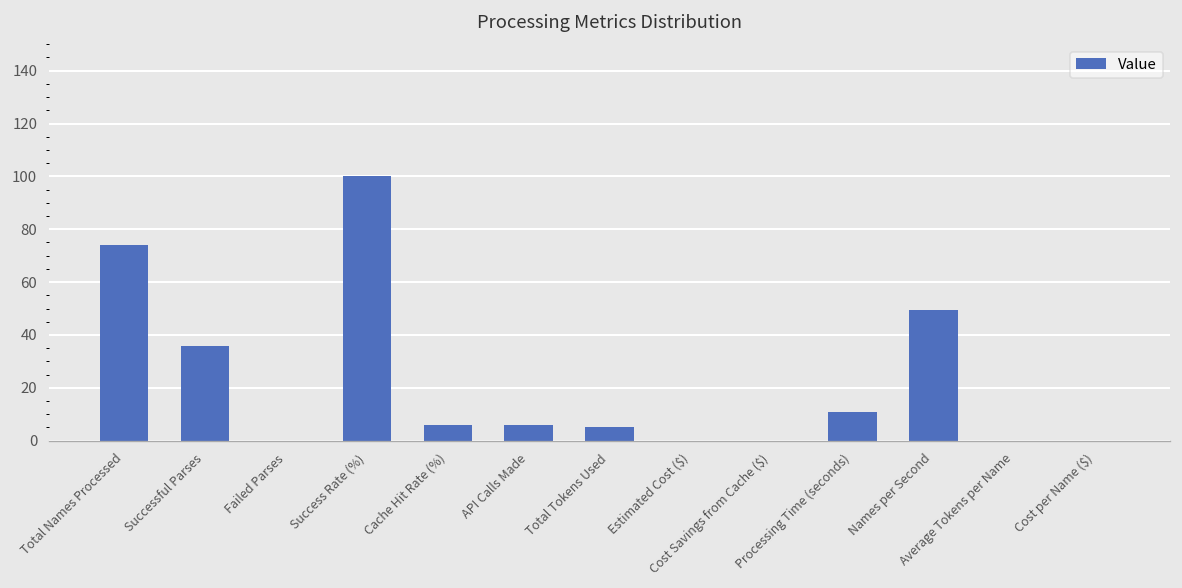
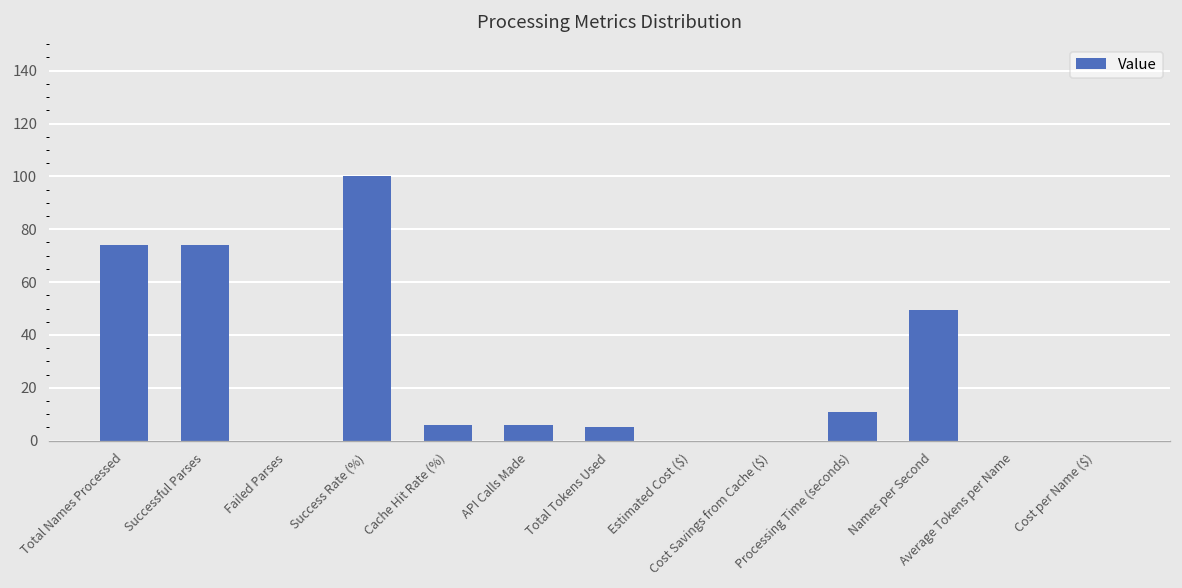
Successful Parses: 36 -> 74
